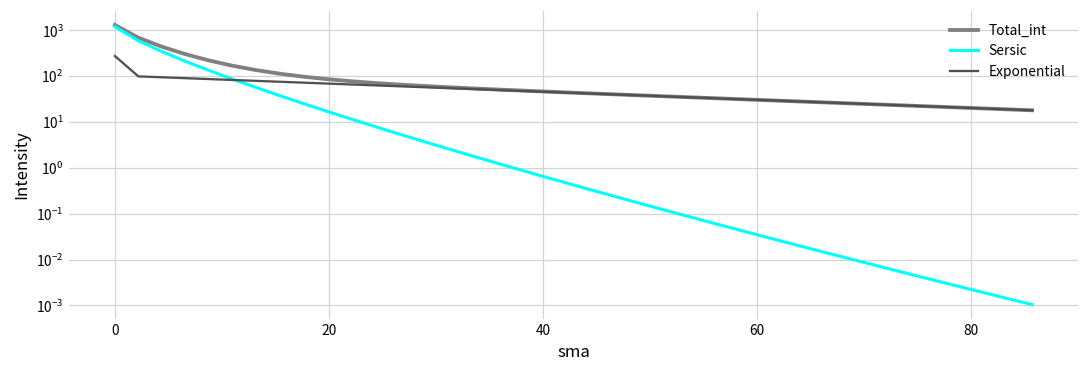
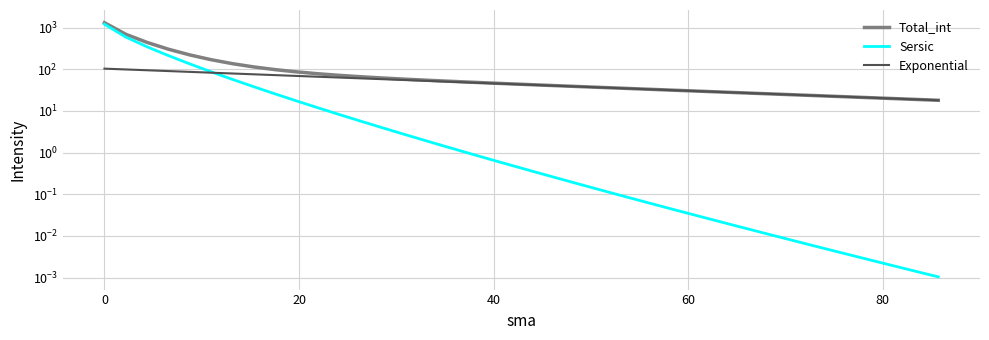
Exponential, 0: 300 -> 100
